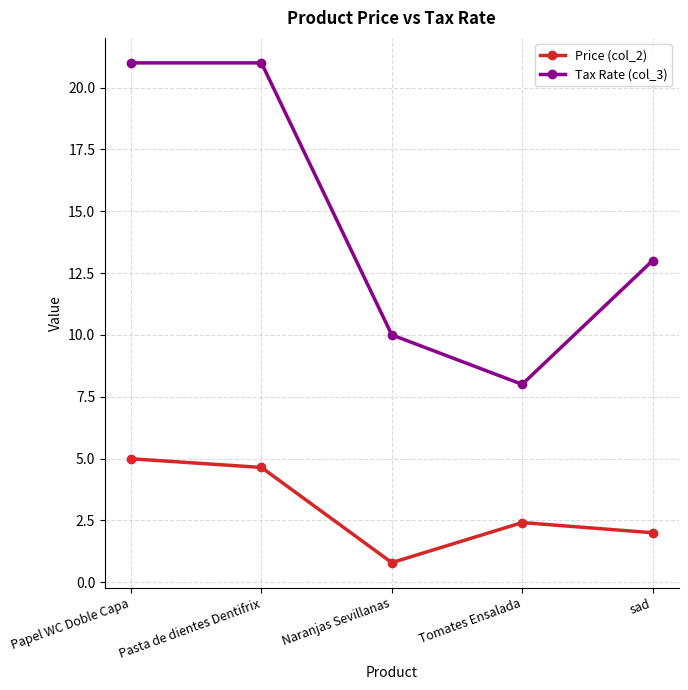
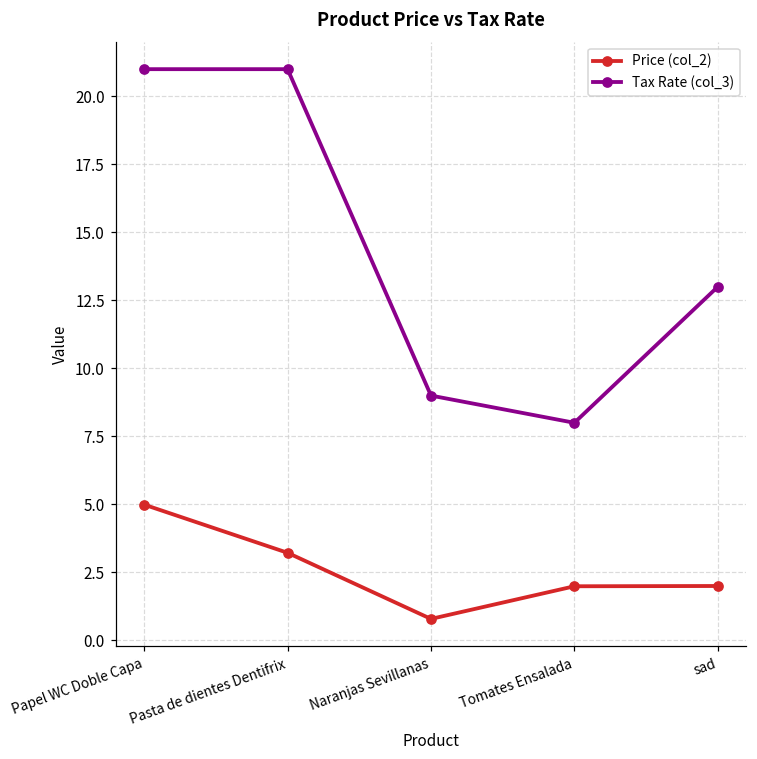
Price (col_2), Pasta de dientes Dentifrix: 4.6 -> 3.2
Tax Rate (col_3), Naranjas Sevillanas: 10 -> 9
Price (col_2), Tomates Ensalada: 2.4 -> 2.0
